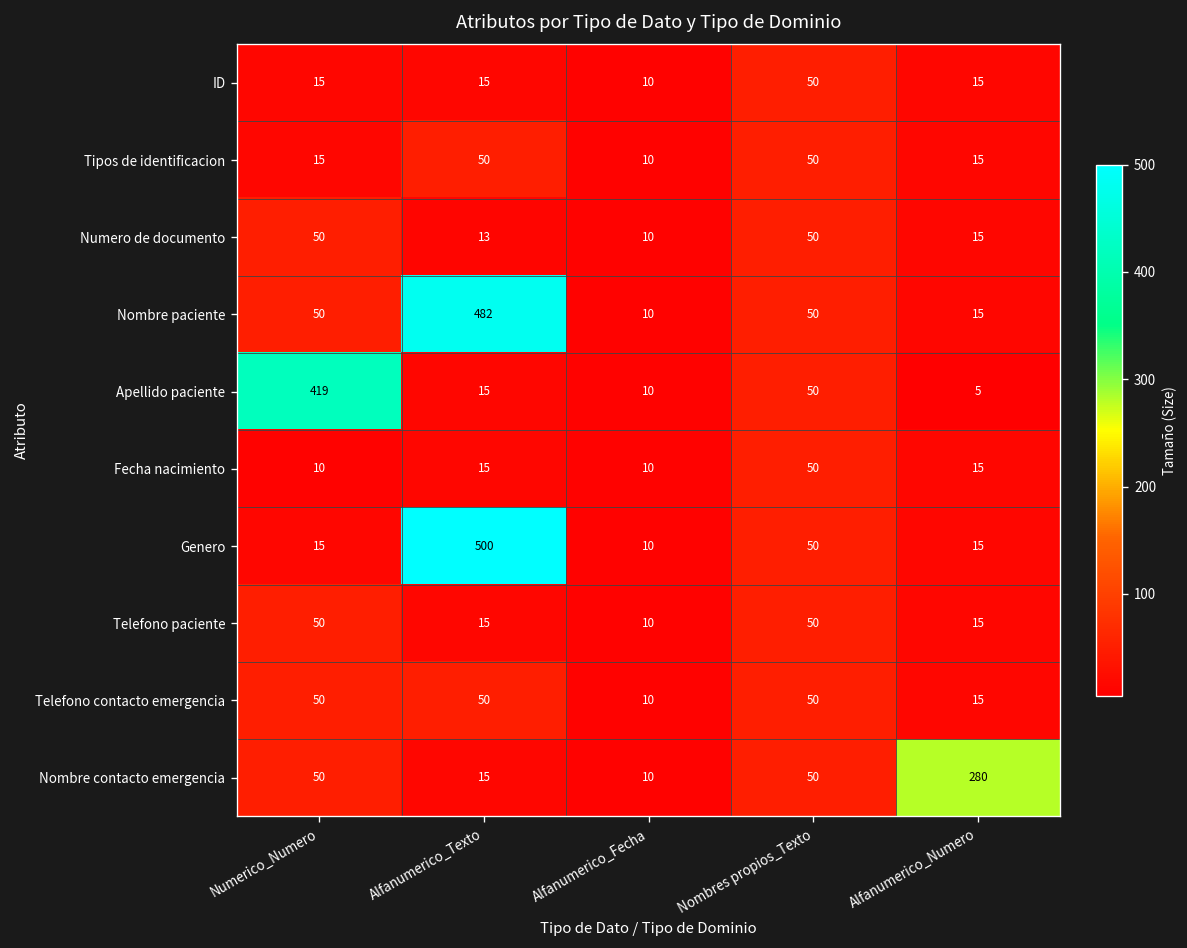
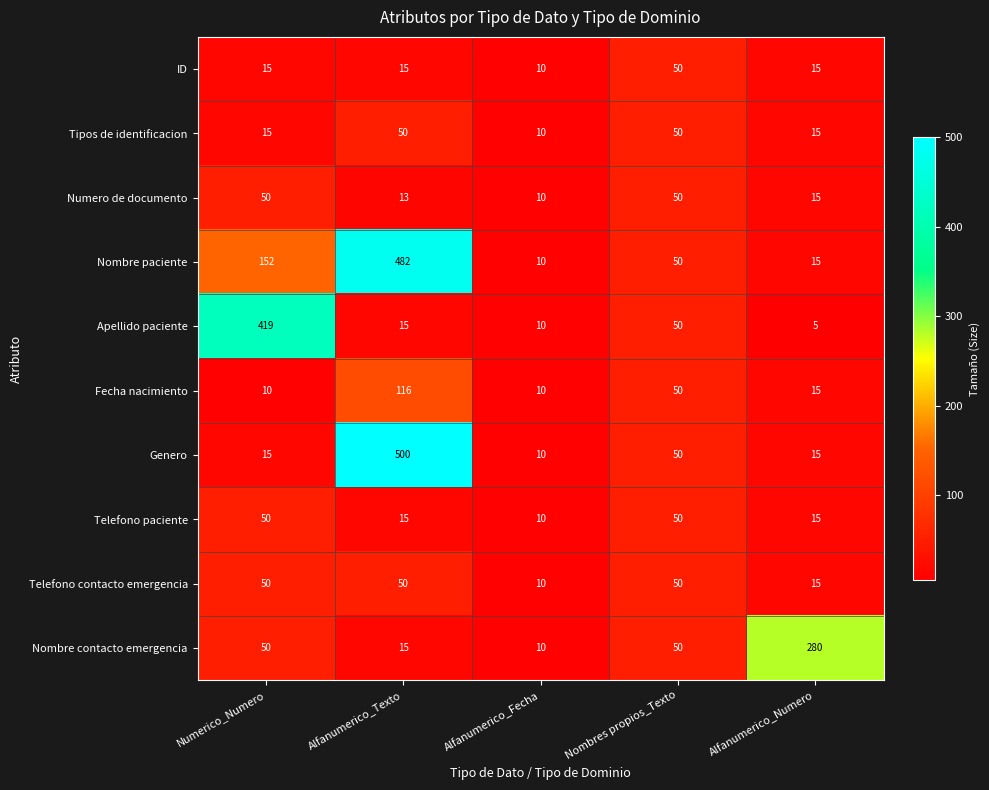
Nombre paciente, Numerico_Numero: 50 -> 152
Fecha nacimiento, Alfanumerico_Texto: 15 -> 116
